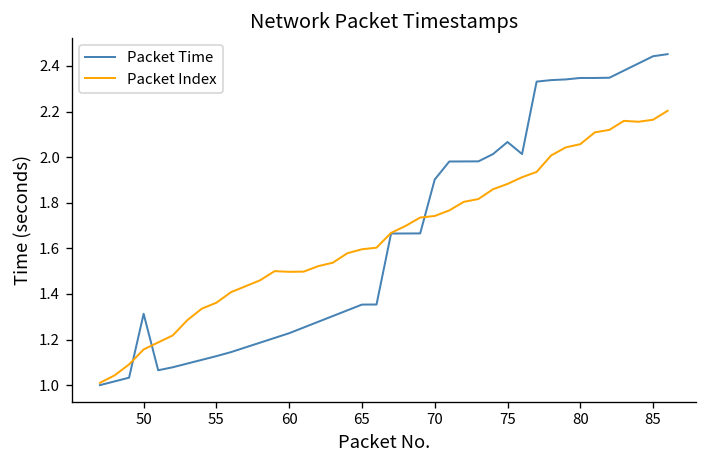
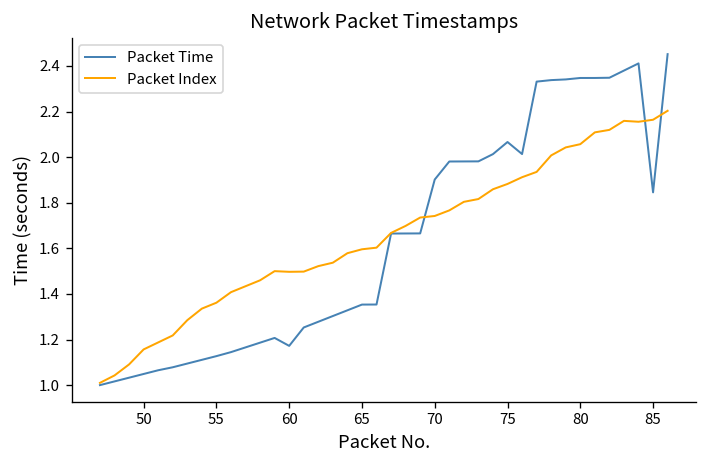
Packet Time, 50: 1.31 -> 1.05
Packet Time, 60: 1.23 -> 1.17
Packet Time, 85: 2.44 -> 1.85
